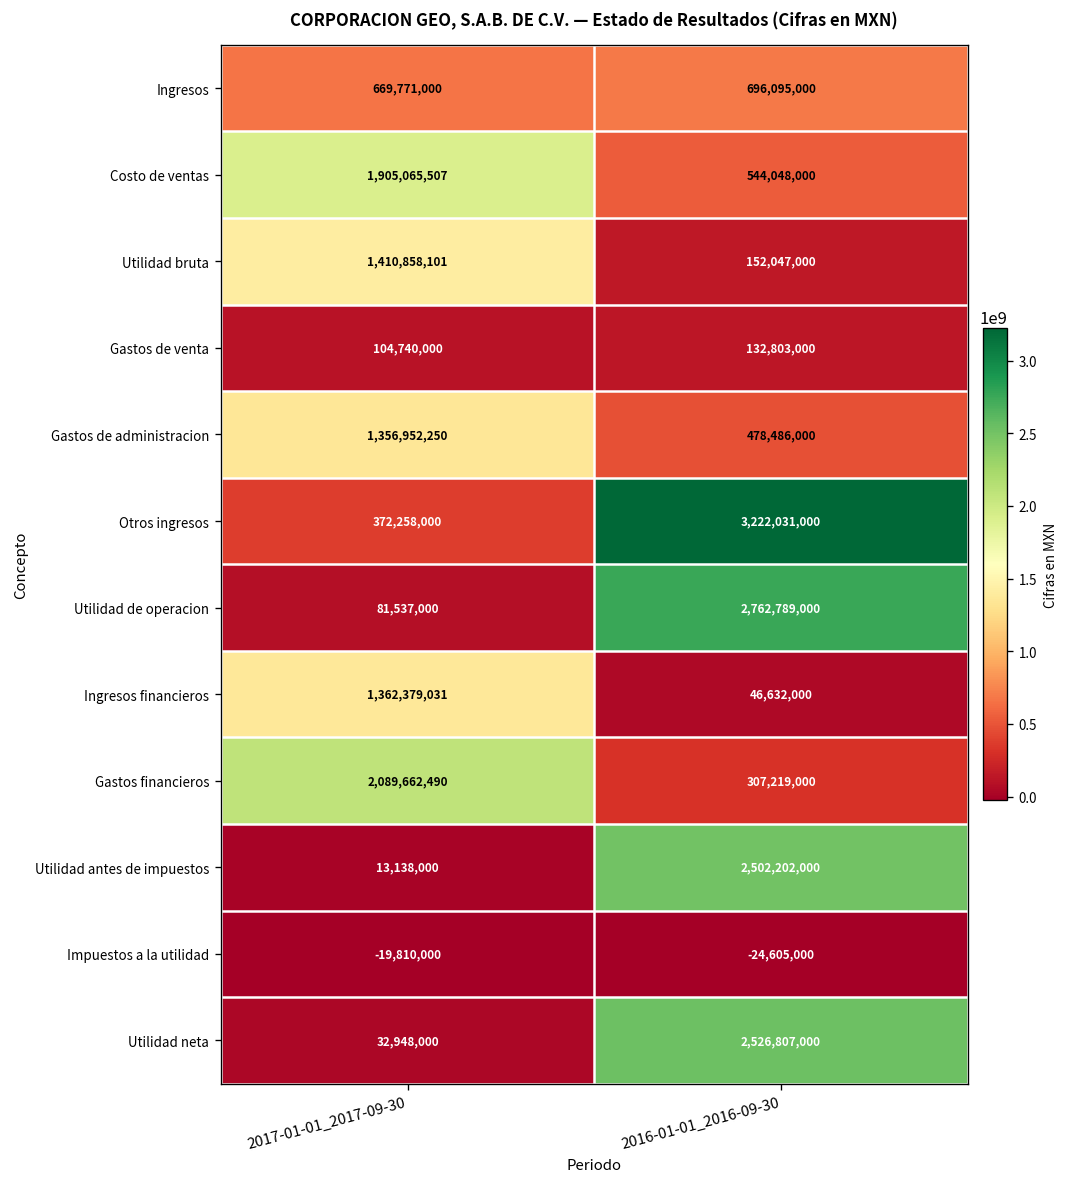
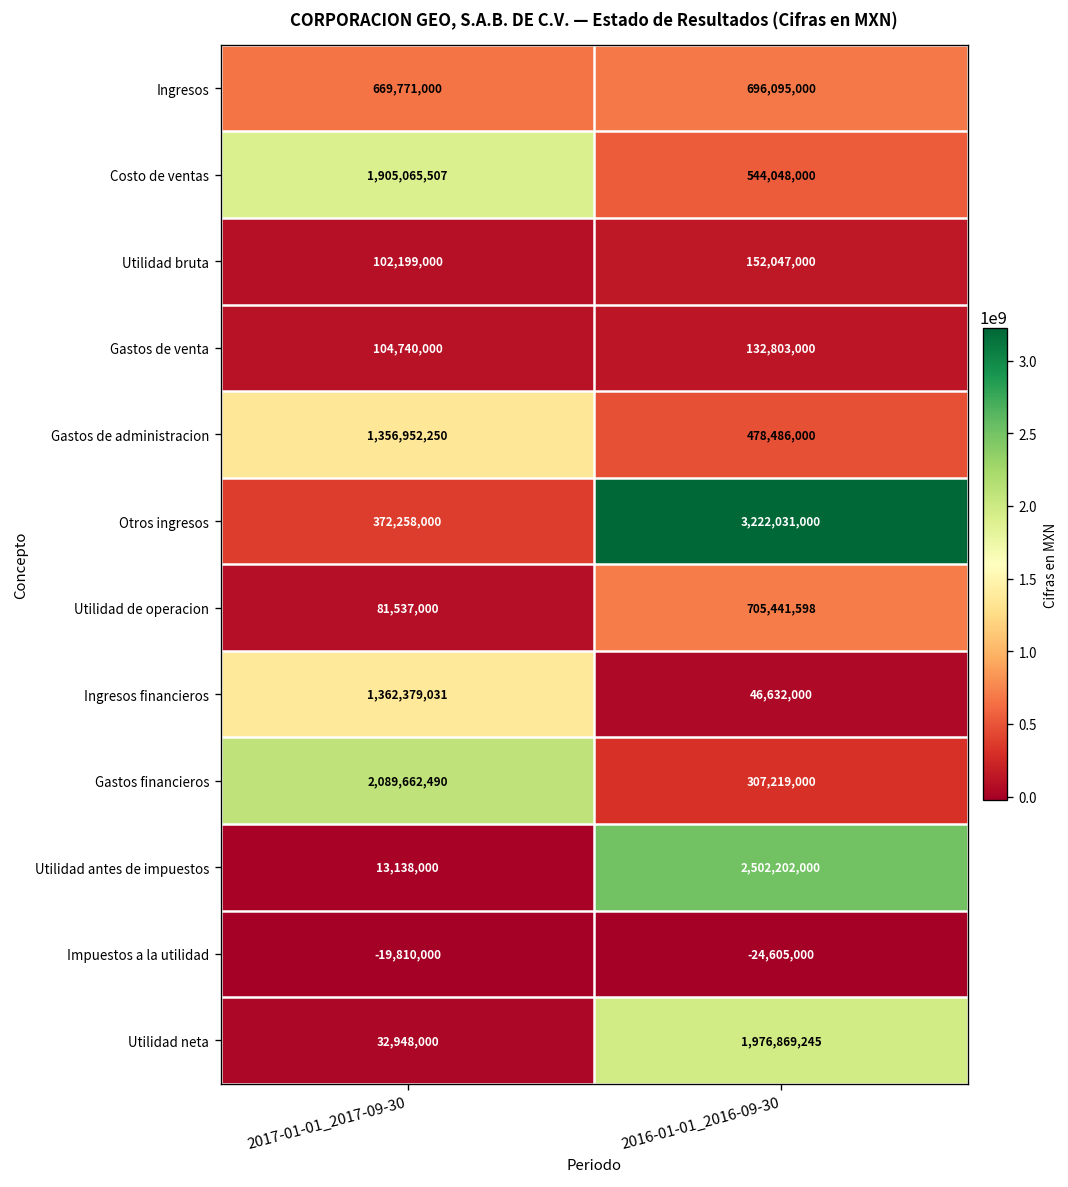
Utilidad bruta, 2017-01-01_2017-09-30: 1,410,858,101 -> 102,199,000
Utilidad de operacion, 2016-01-01_2016-09-30: 2,762,789,000 -> 705,441,598
Utilidad neta, 2016-01-01_2016-09-30: 2,526,807,000 -> 1,976,869,245
